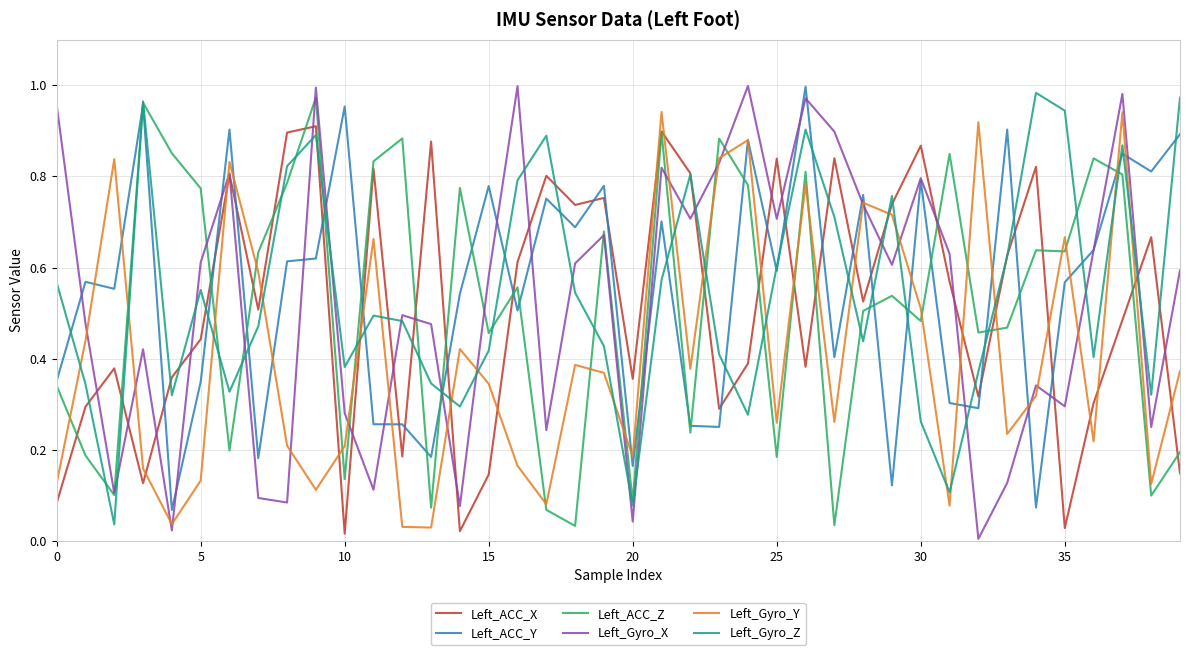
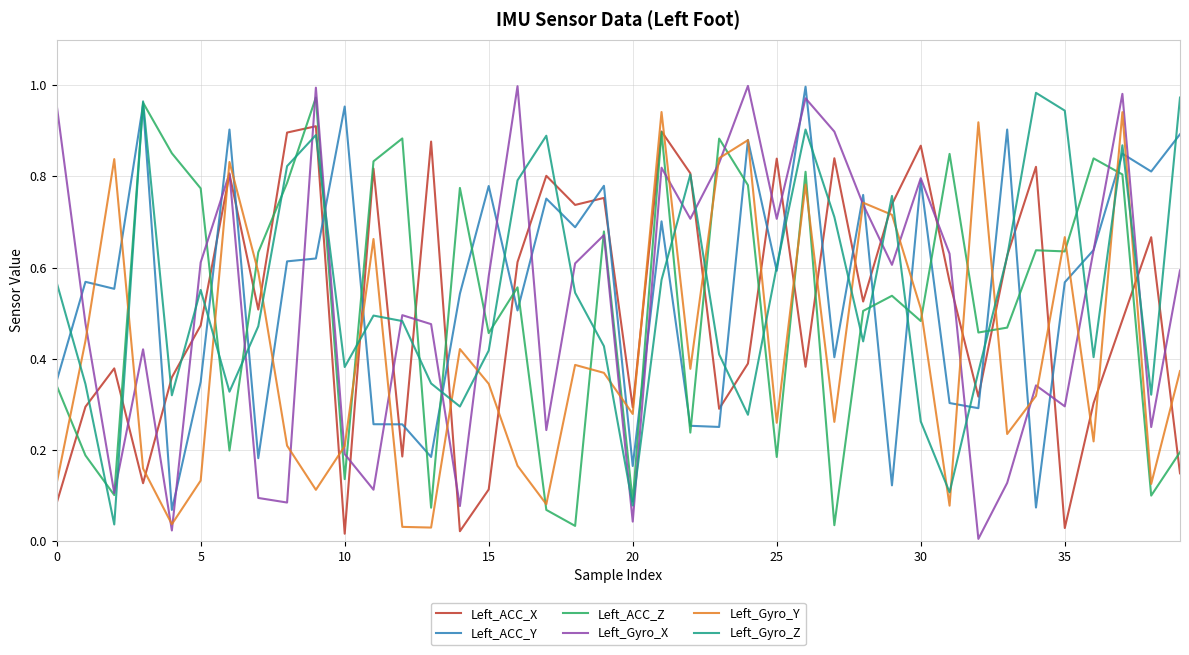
Left_ACC_X, 5: 0.44 -> 0.47
Left_Gyro_X, 10: 0.28 -> 0.19
Left_ACC_X, 15: 0.15 -> 0.11
Left_ACC_X, 20: 0.36 -> 0.29
Left_Gyro_Y, 20: 0.19 -> 0.28
